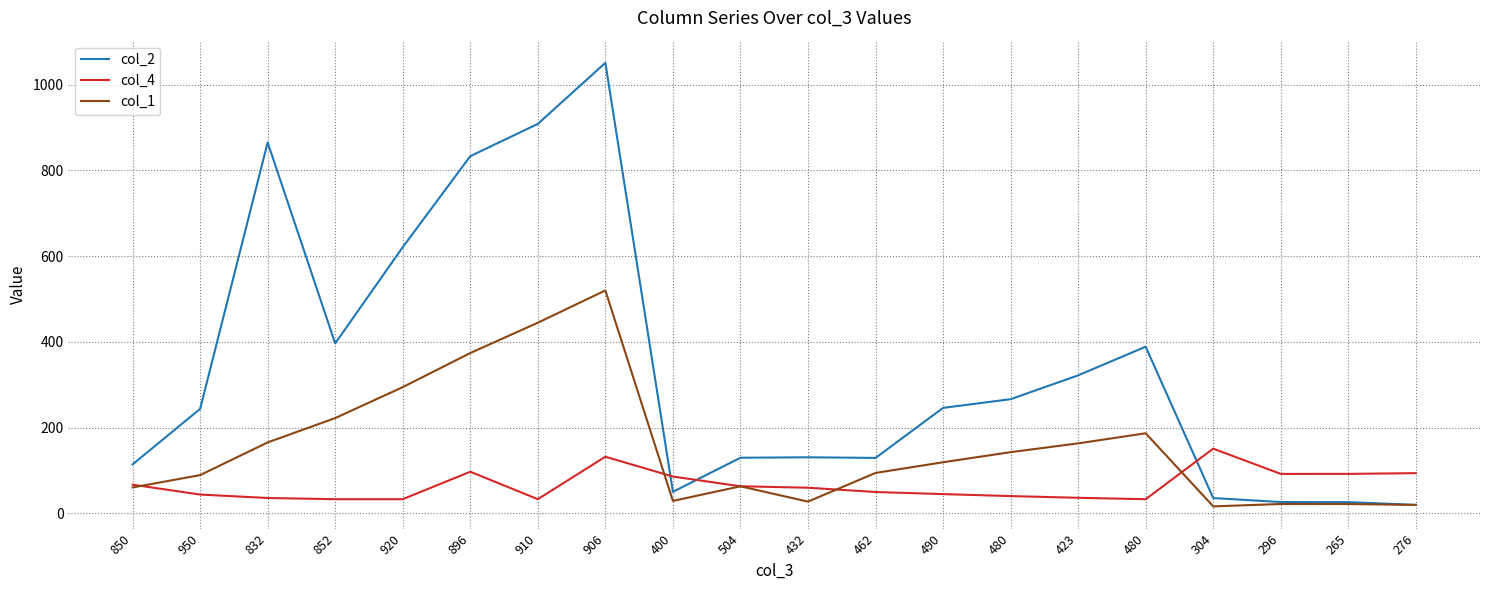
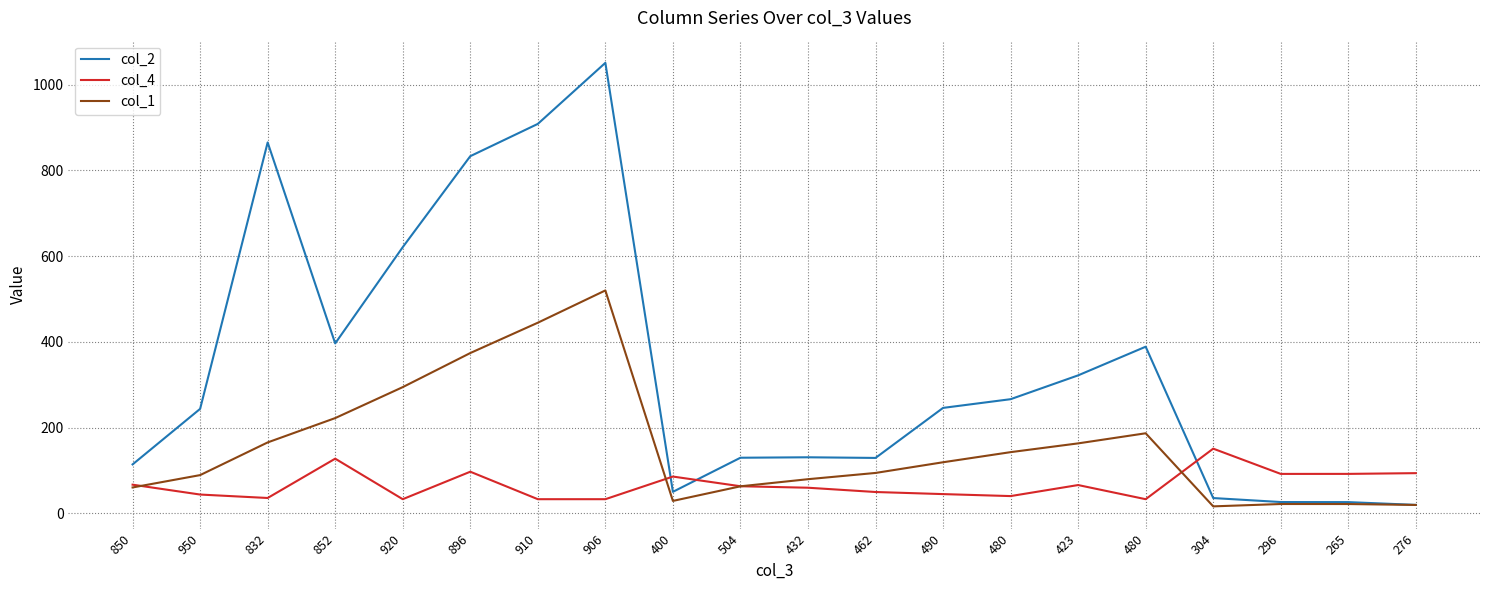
col_4, 852: 30 -> 130
col_4, 906: 130 -> 30
col_1, 432: 30 -> 80
col_4, 423: 40 -> 70
